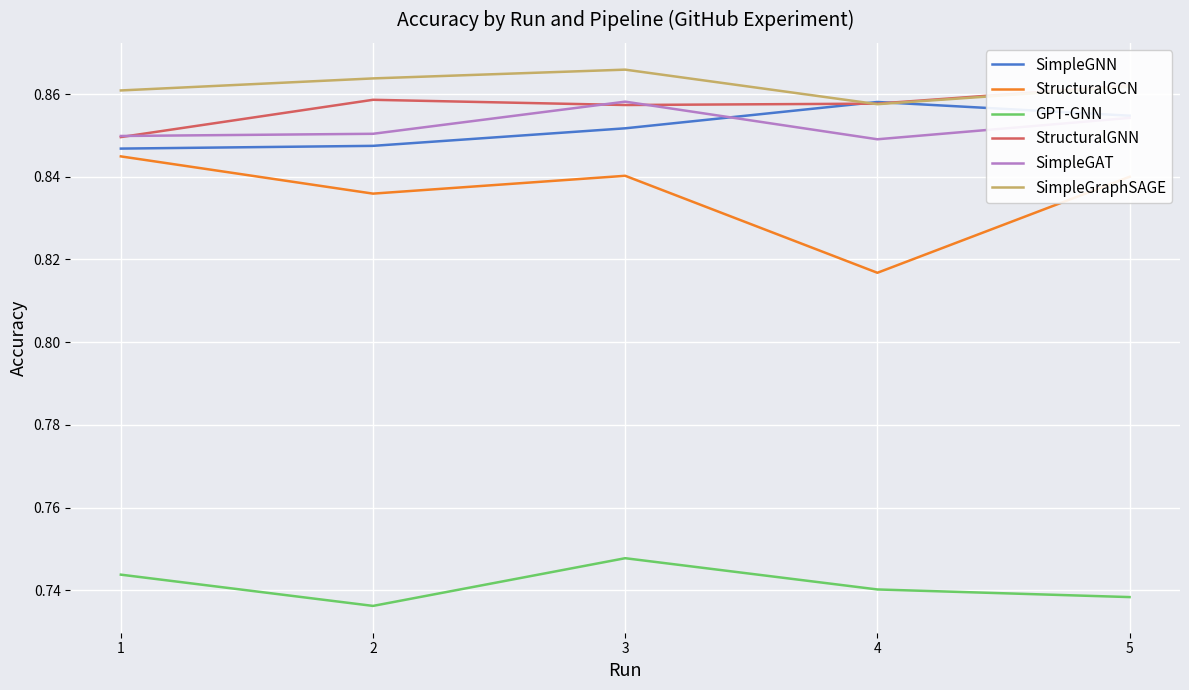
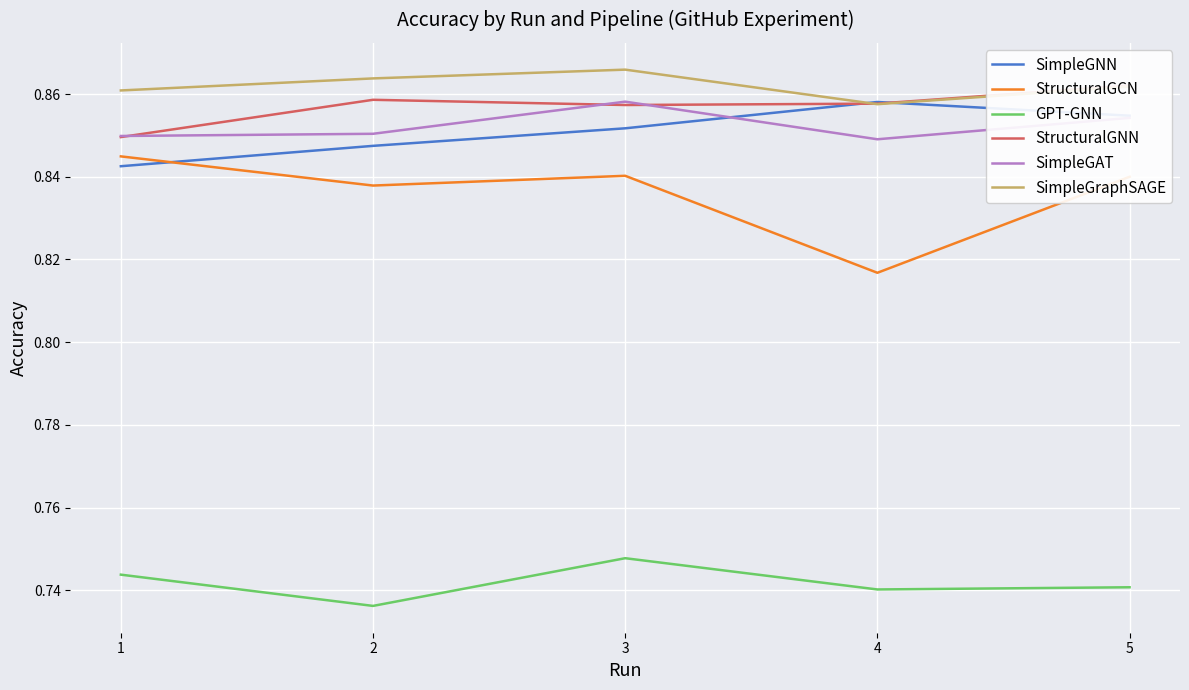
SimpleGNN, 1: 0.847 -> 0.843
StructuralGCN, 2: 0.836 -> 0.838
GPT-GNN, 5: 0.738 -> 0.741
